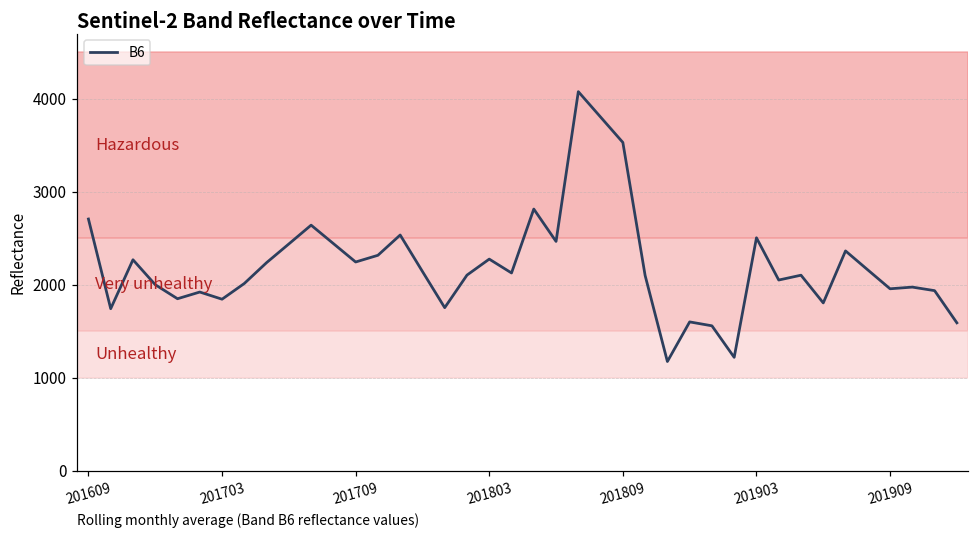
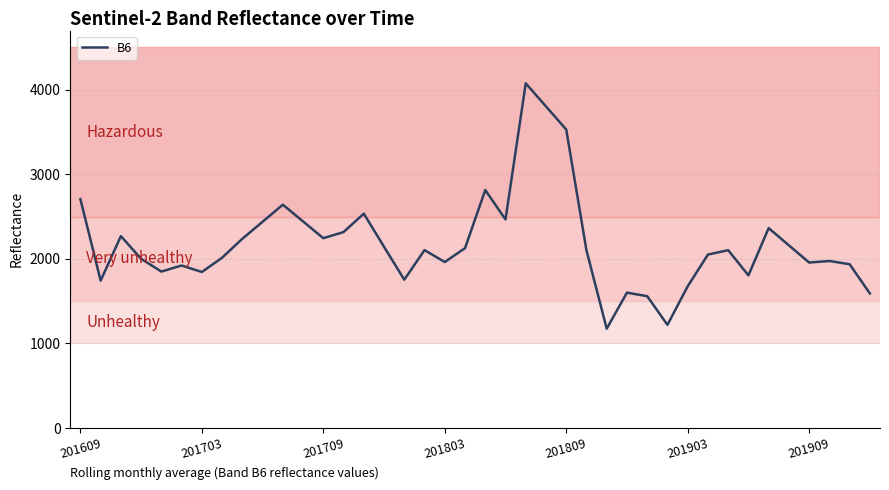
201803: 2300 -> 2000
201903: 2500 -> 1700
